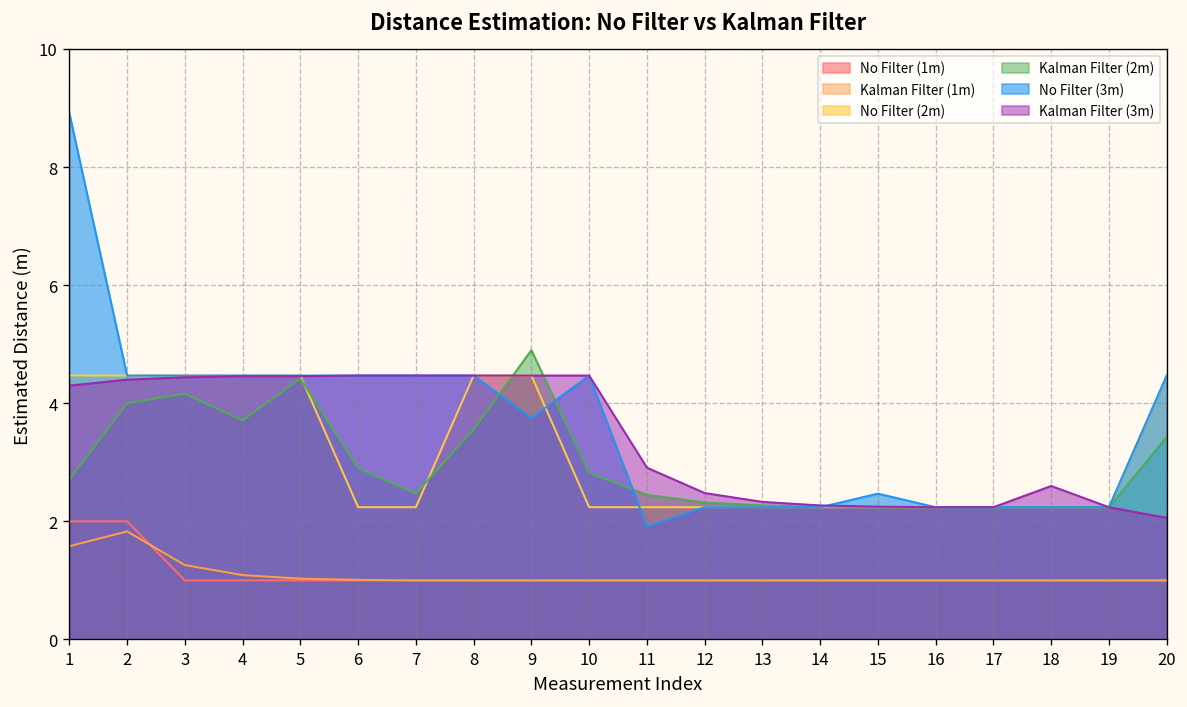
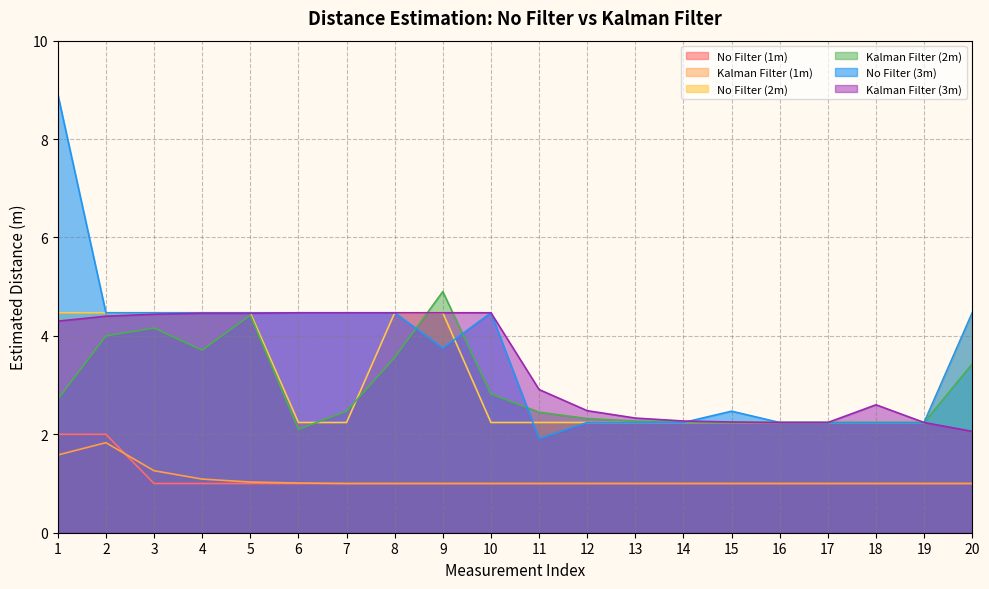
Kalman Filter (2m), 6: 2.9 -> 2.1
